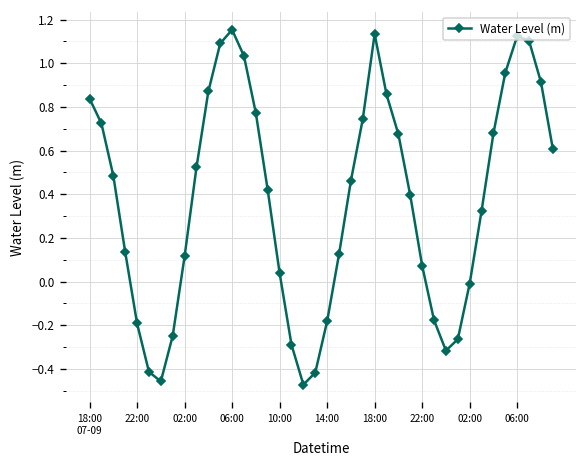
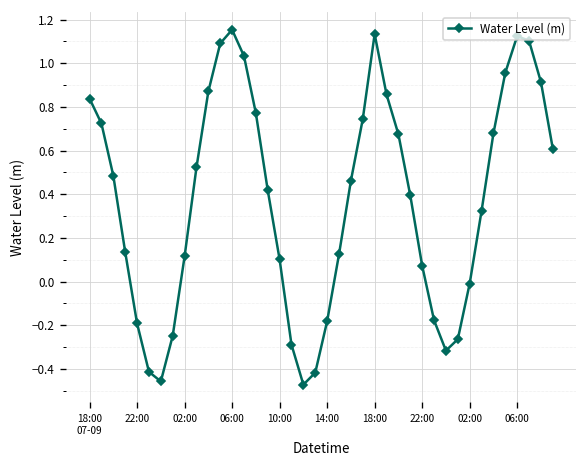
10:00: 0.04 -> 0.10
